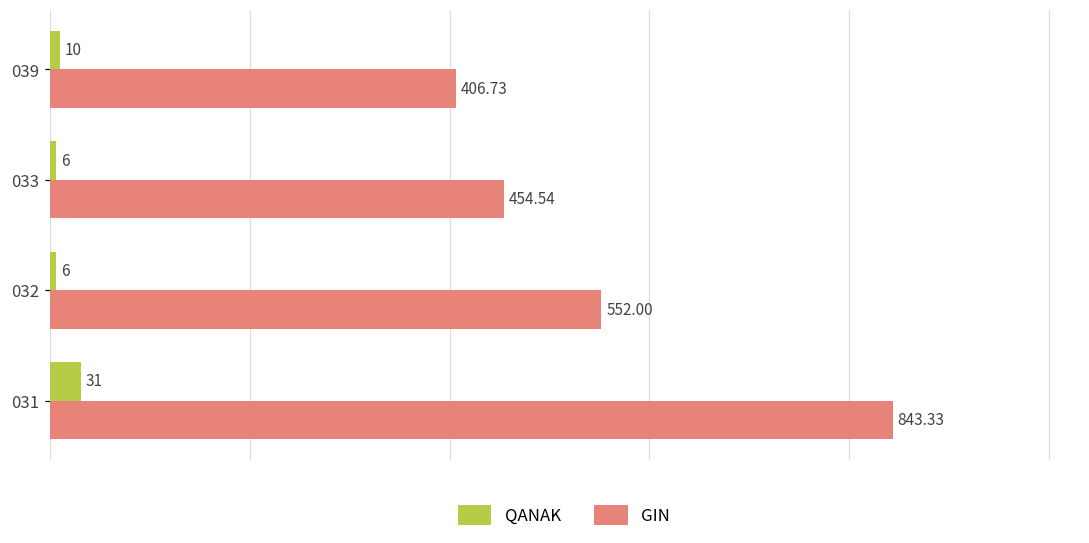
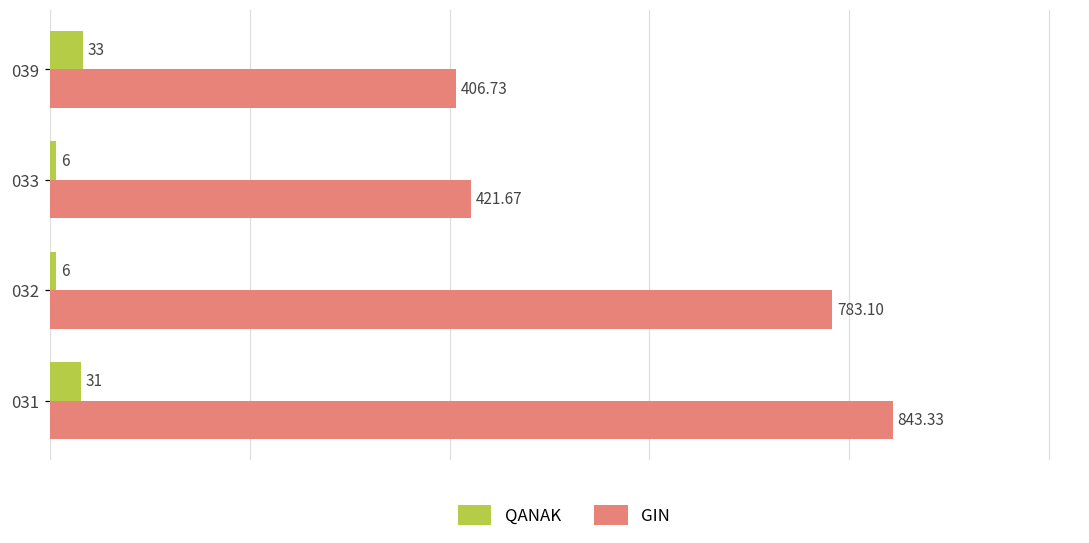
QANAK, 039: 10 -> 33
GIN, 033: 454.54 -> 421.67
GIN, 032: 552.00 -> 783.10
